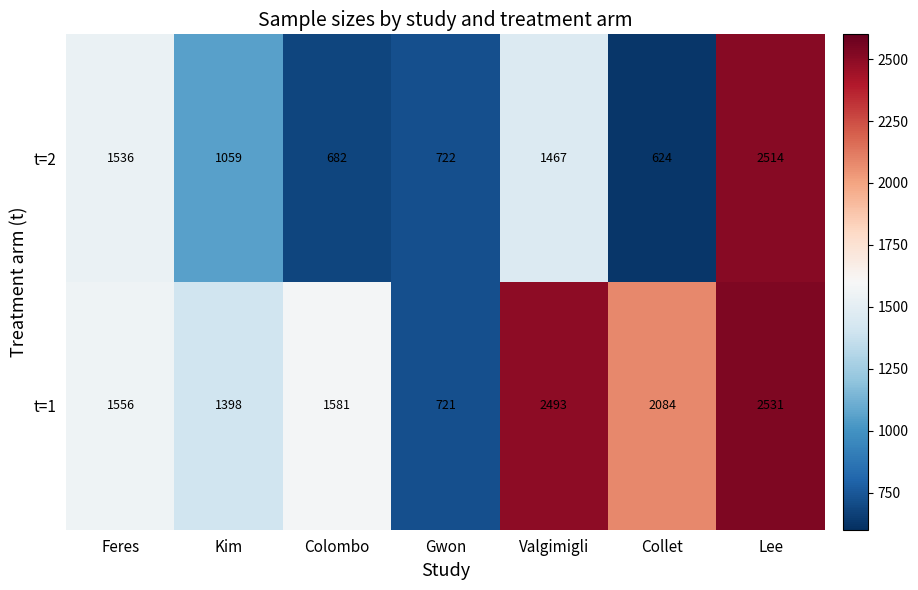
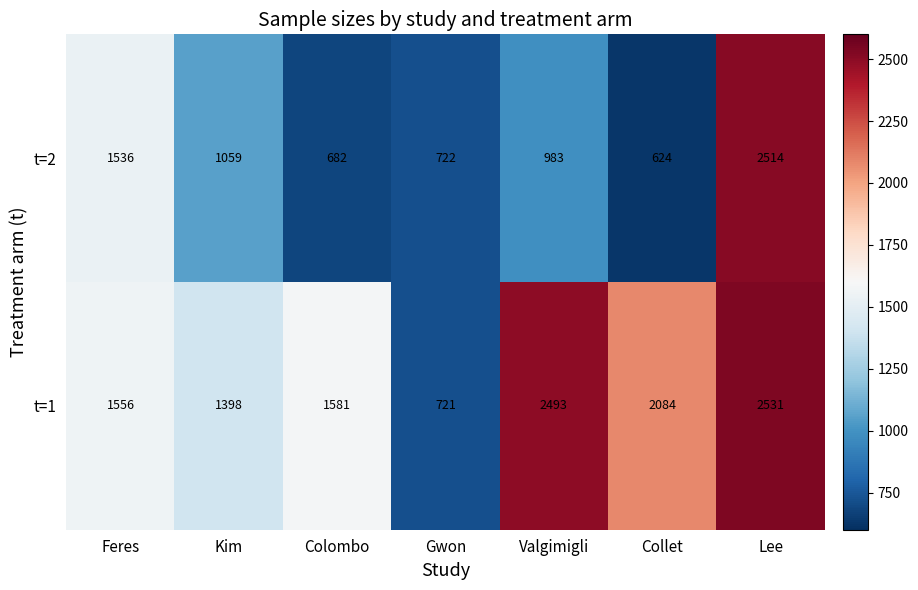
t=2, Valgimigli: 1467 -> 983
